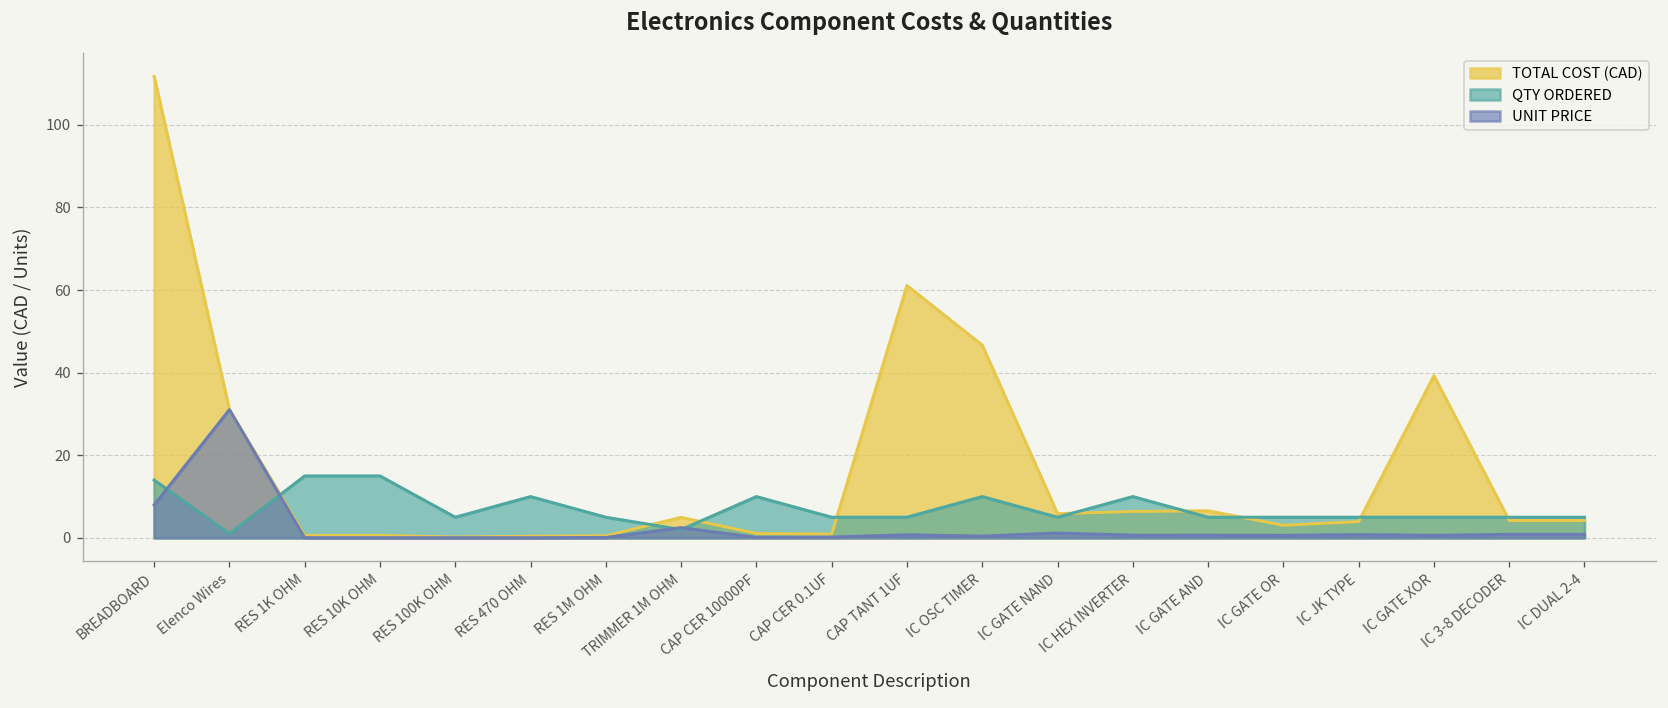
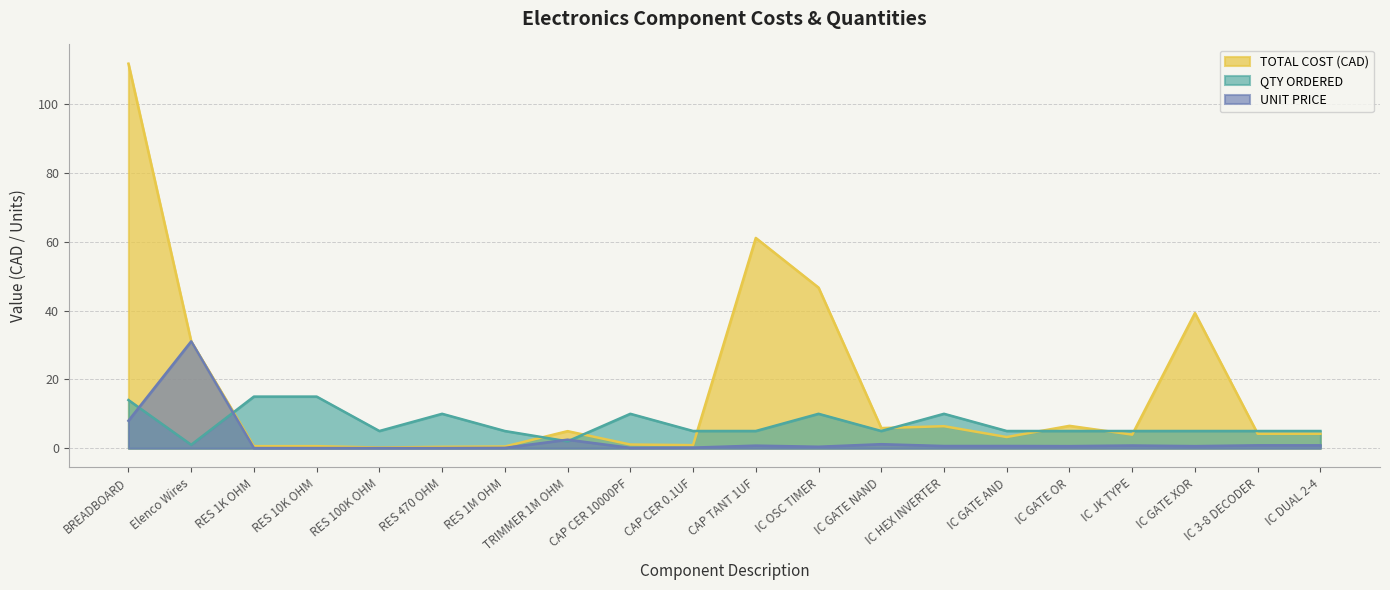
TOTAL COST (CAD), IC GATE AND: 7 -> 3
TOTAL COST (CAD), IC GATE OR: 3 -> 7
